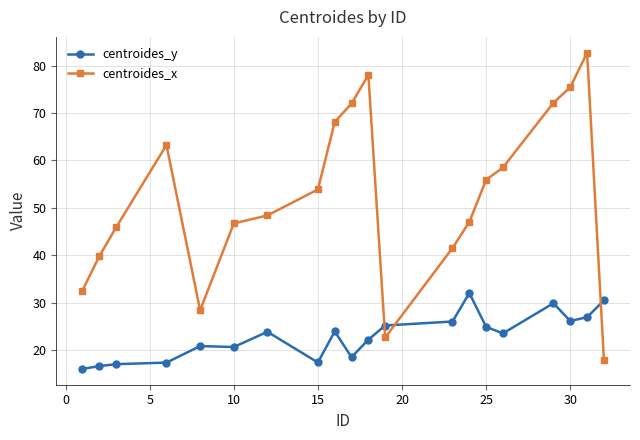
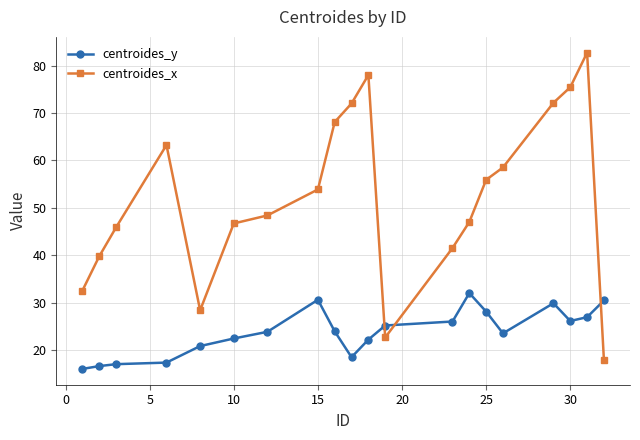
centroides_y, 10: 21 -> 22
centroides_y, 15: 17 -> 31
centroides_y, 25: 25 -> 28
